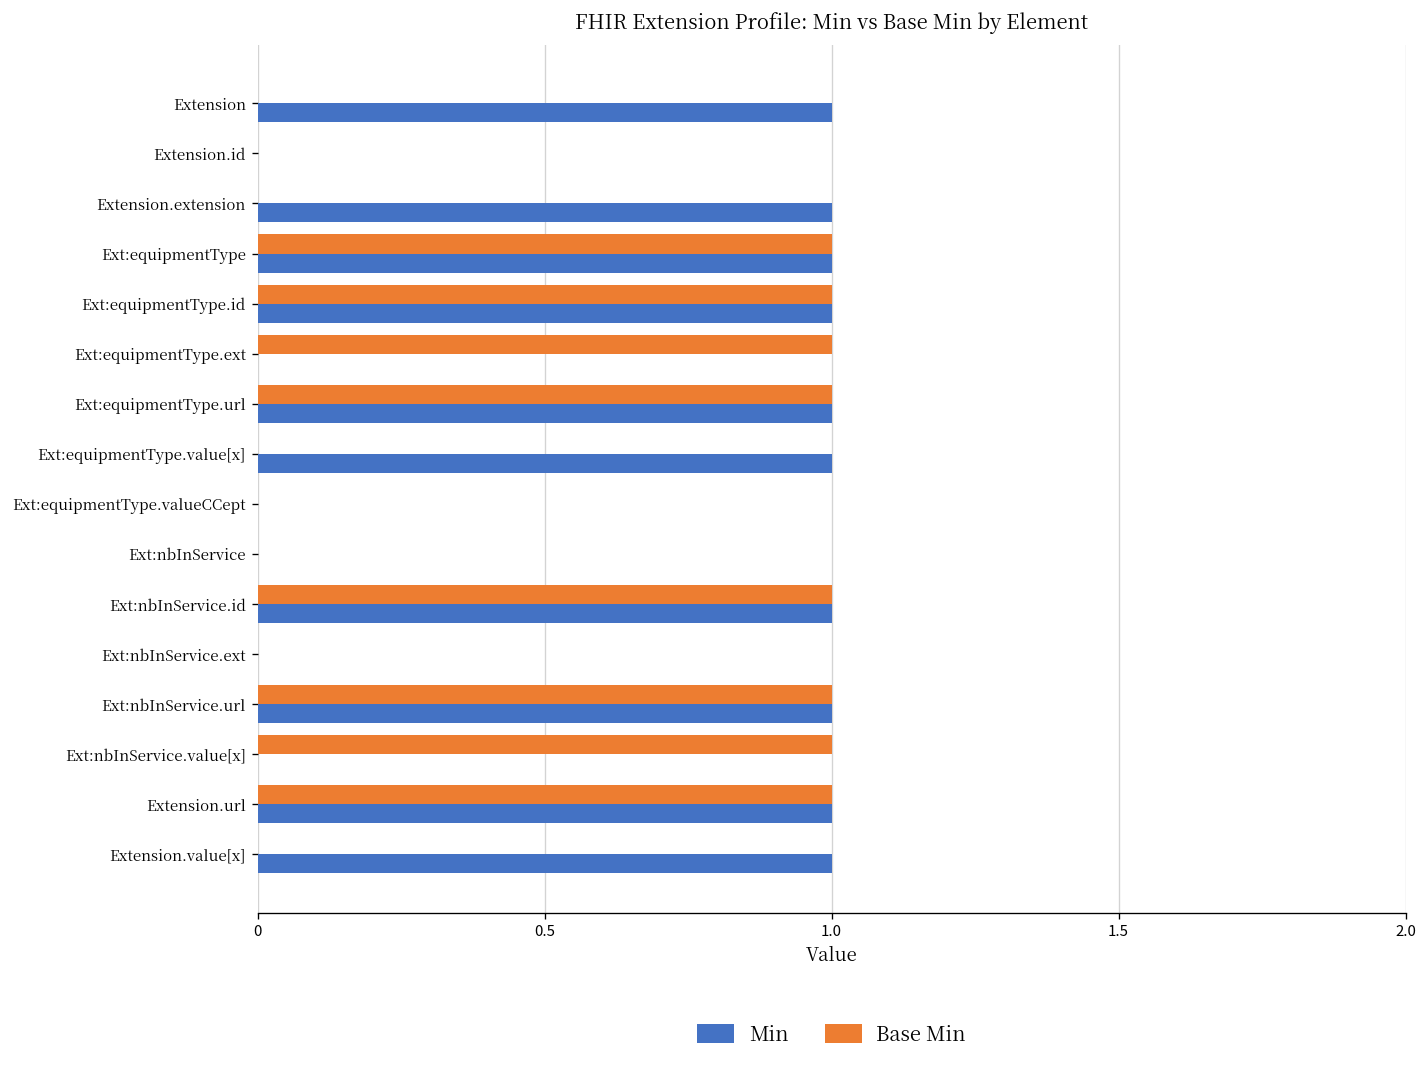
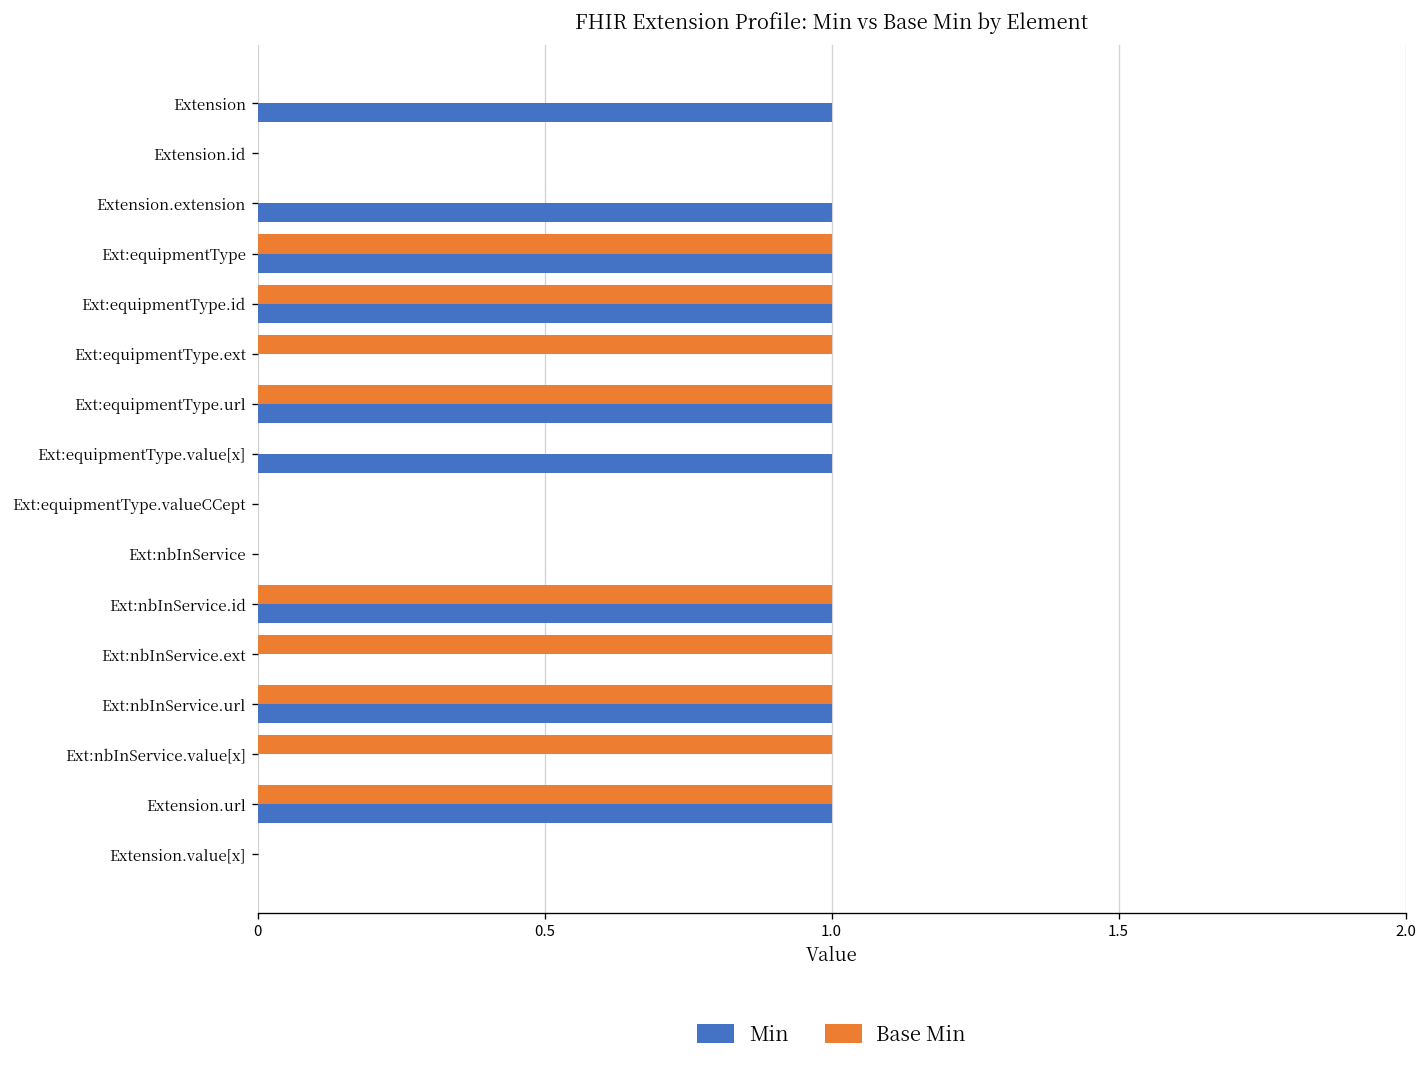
Base Min, Ext:nbInService.ext: 0 -> 1
Min, Extension.value[x]: 1 -> 0
